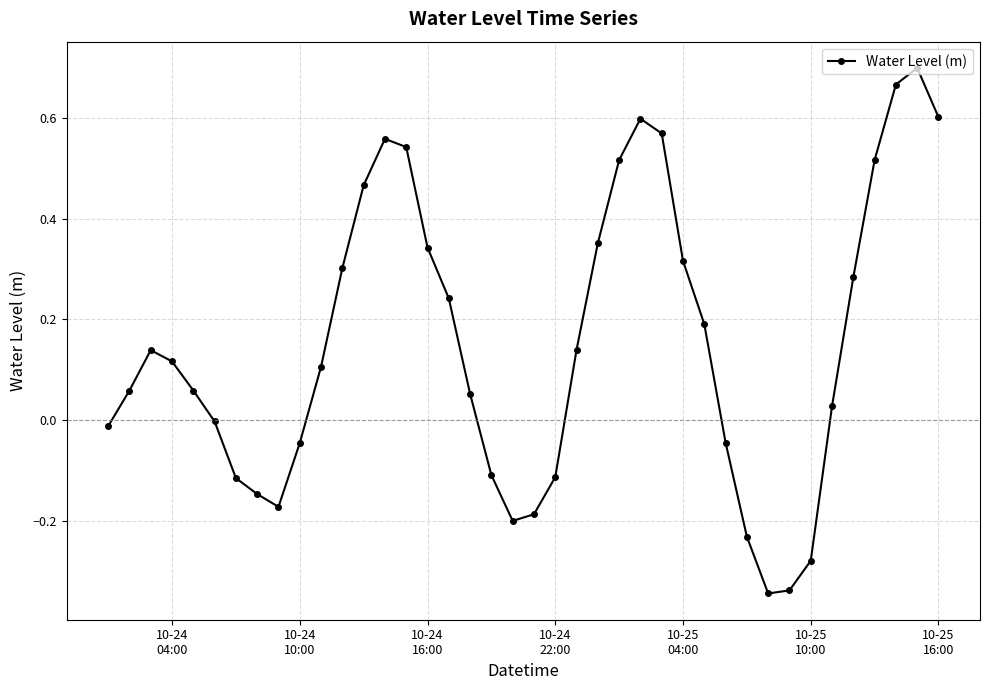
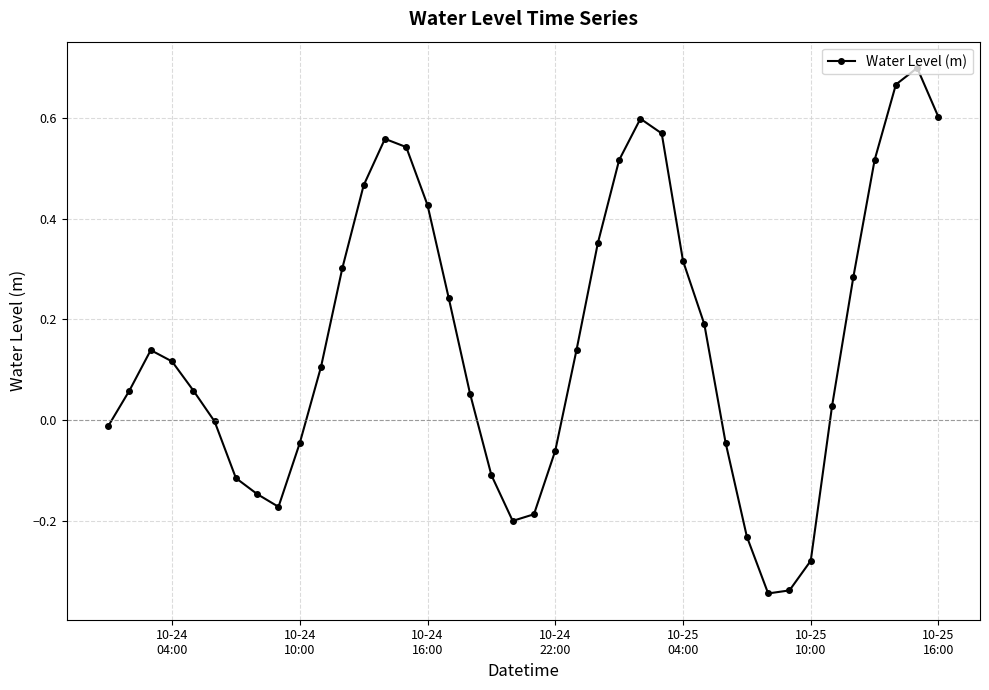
10-24 16:00: 0.34 -> 0.43
10-24 22:00: -0.11 -> -0.06
